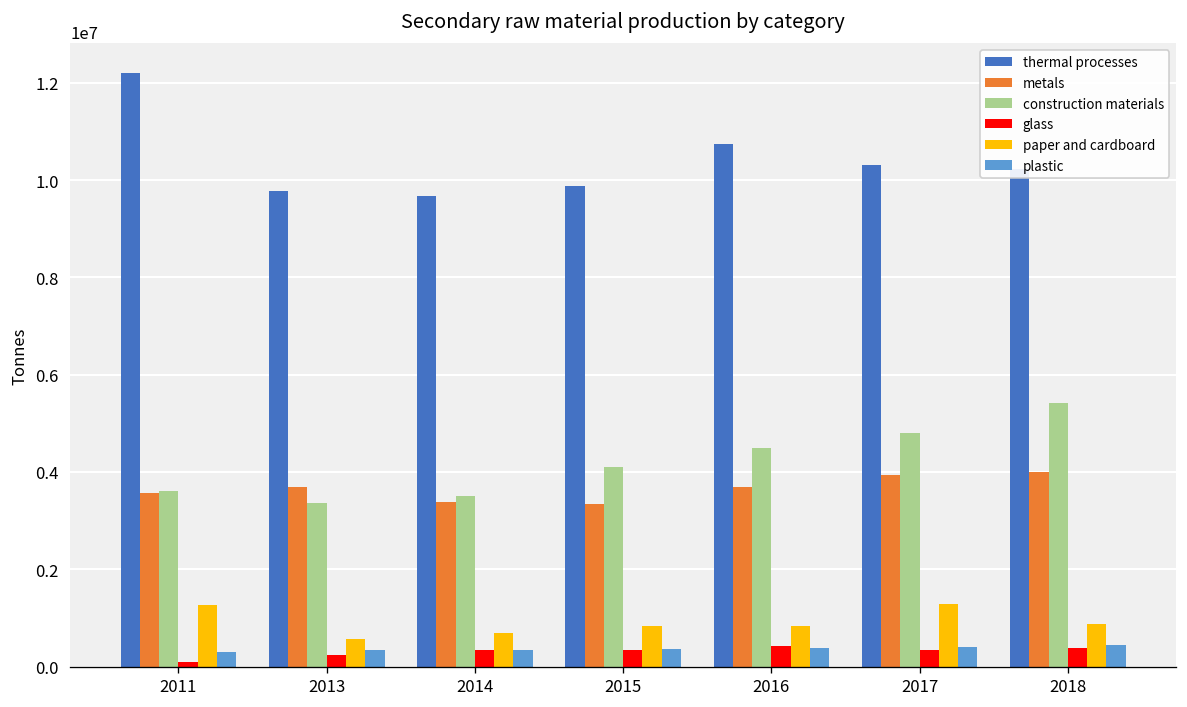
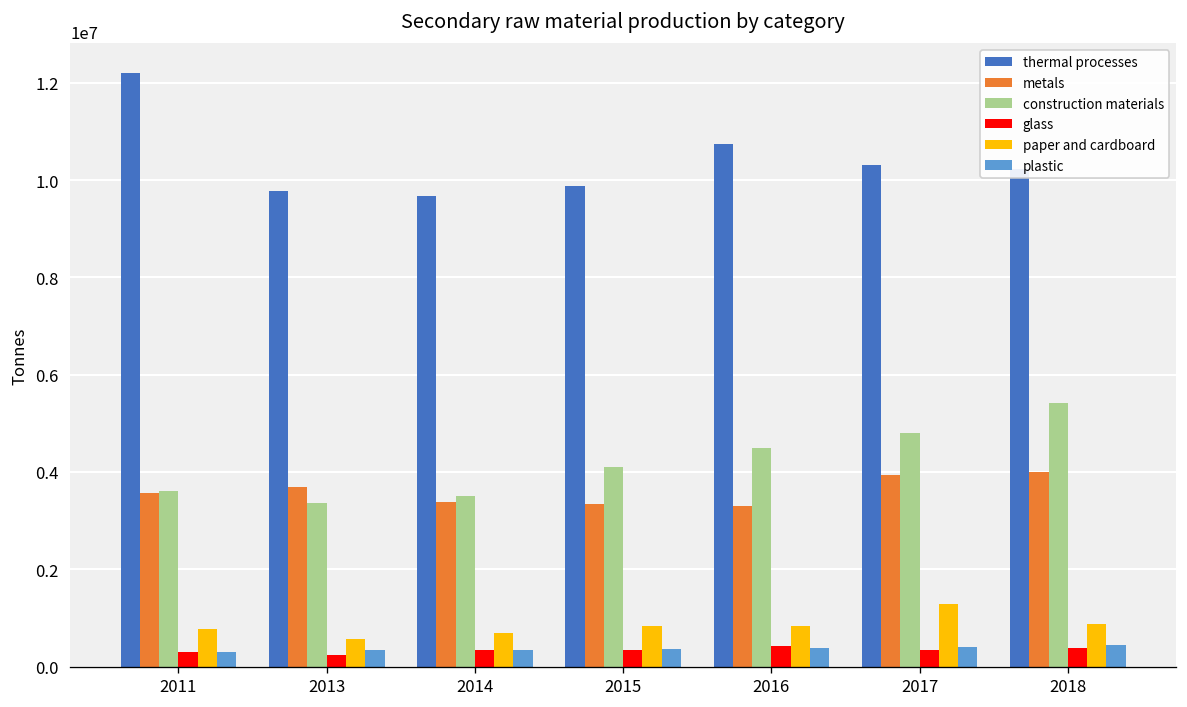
glass, 2011: 100000 -> 300000
paper and cardboard, 2011: 1300000 -> 800000
metals, 2016: 3700000 -> 3300000
